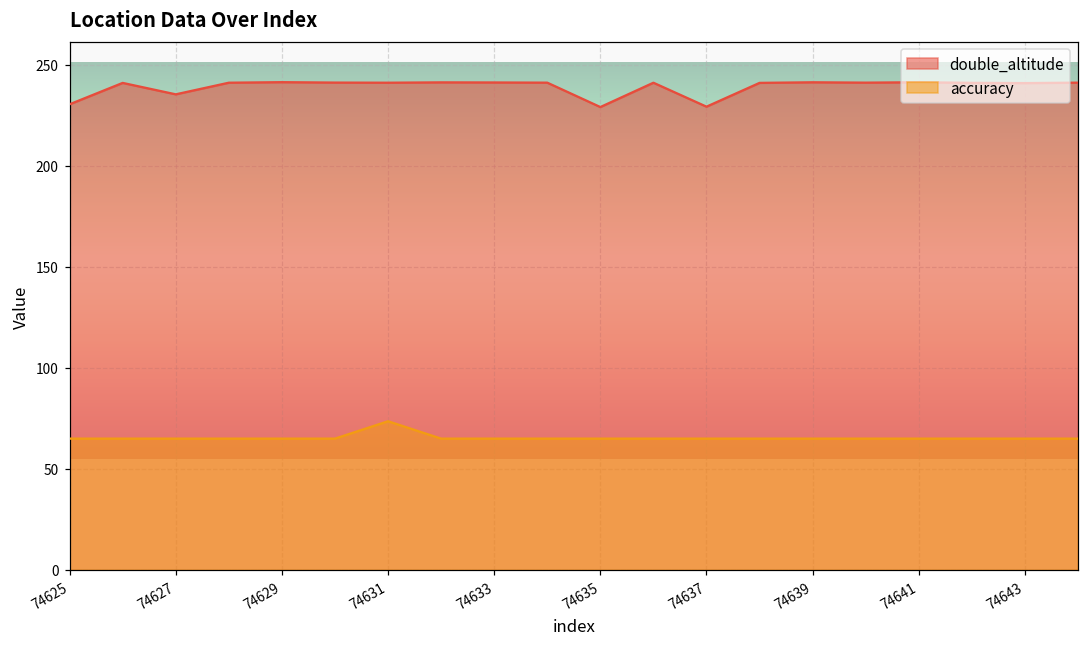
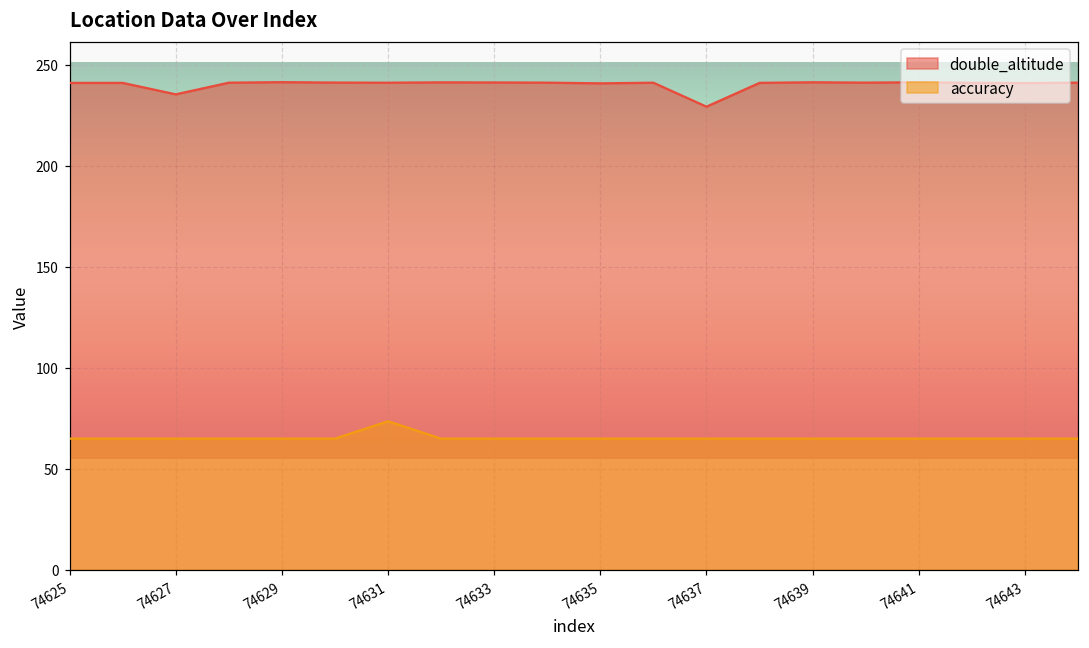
double_altitude, 74625: 231 -> 241
double_altitude, 74635: 229 -> 241
